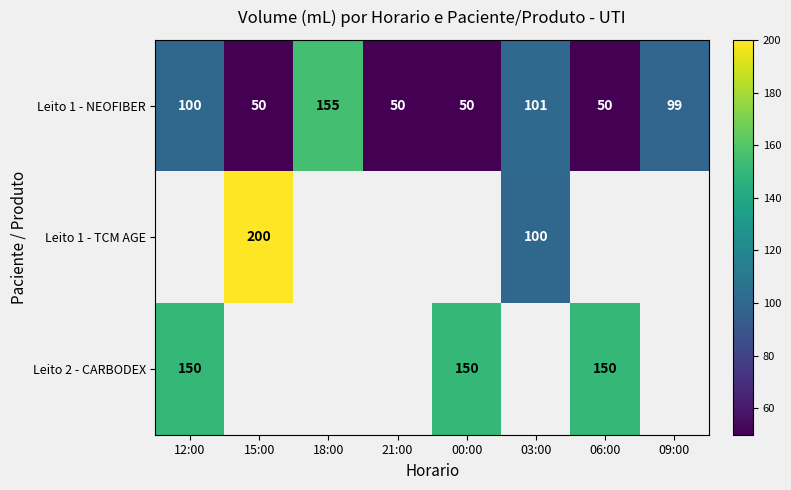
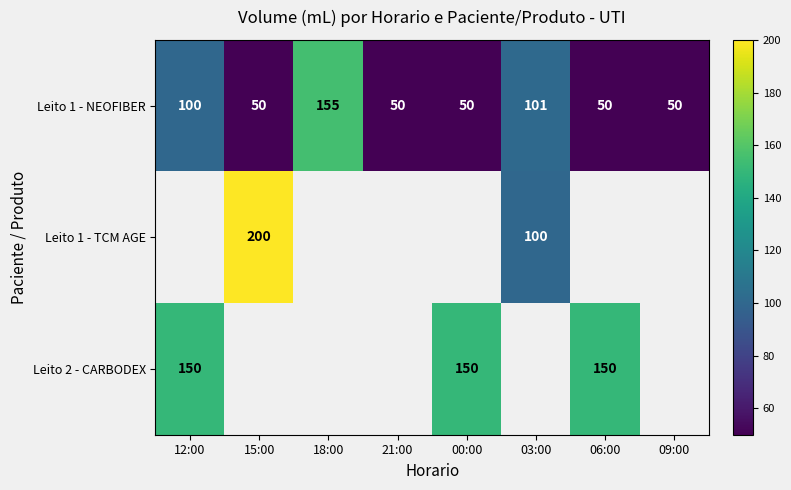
Leito 1 - NEOFIBER, 09:00: 99 -> 50
